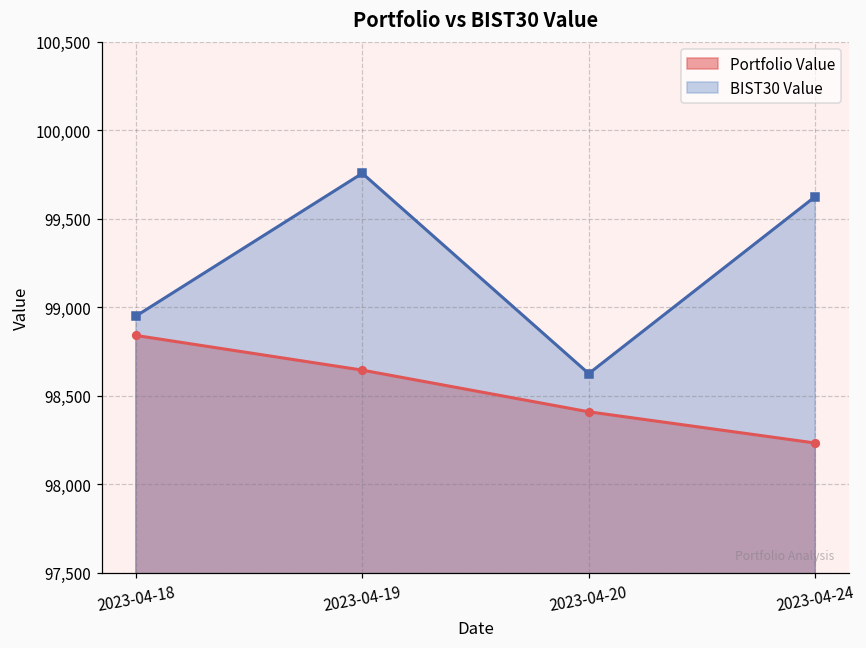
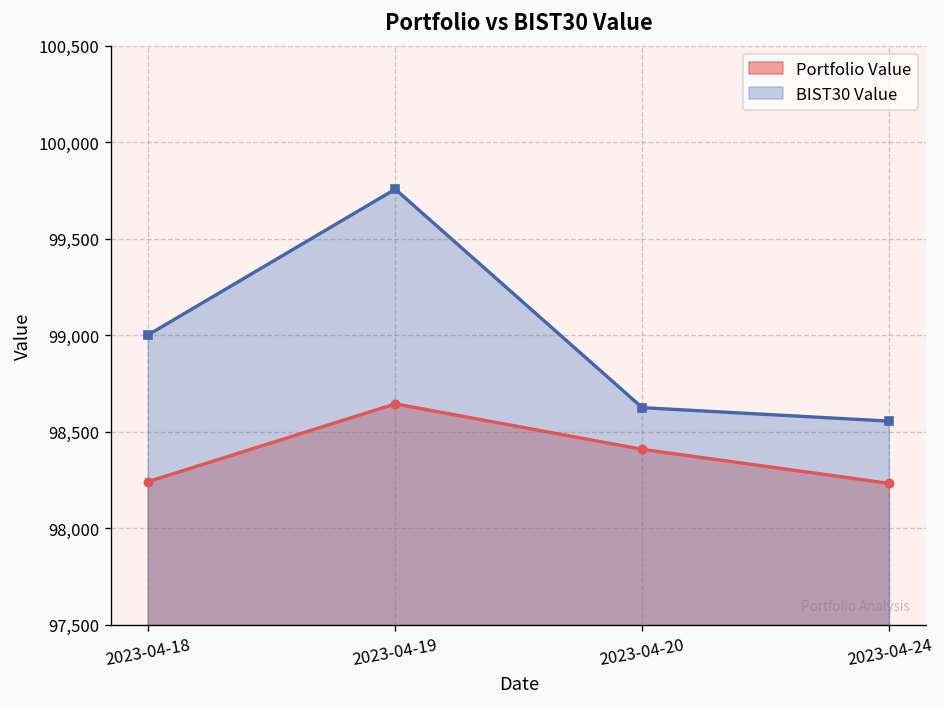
Portfolio Value, 2023-04-18: 98,840 -> 98,240
BIST30 Value, 2023-04-18: 98,950 -> 99,000
BIST30 Value, 2023-04-24: 99,630 -> 98,560
